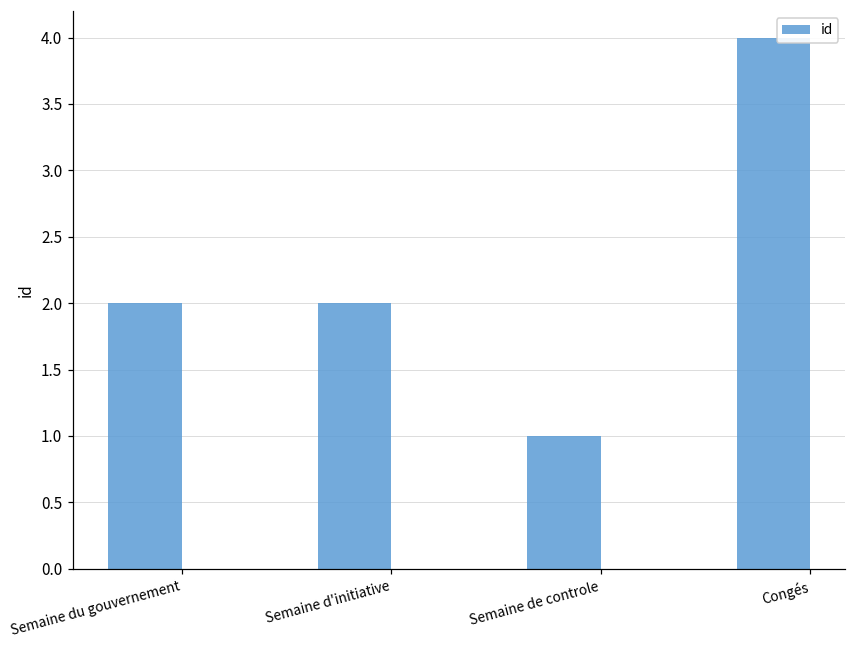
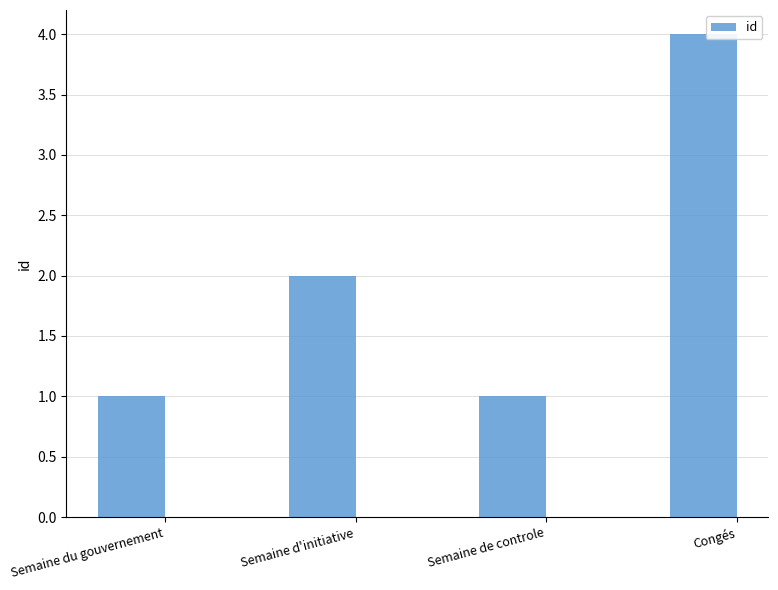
Semaine du gouvernement: 2 -> 1
